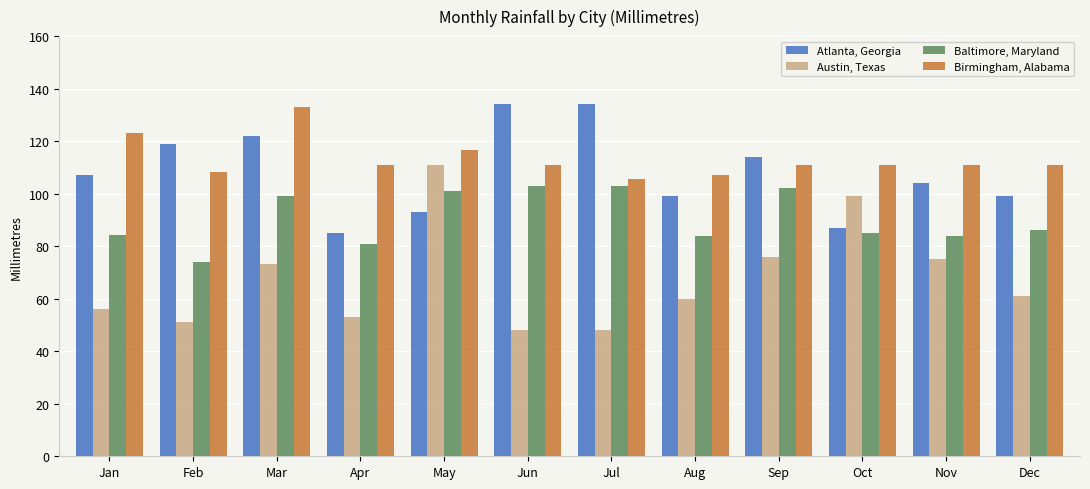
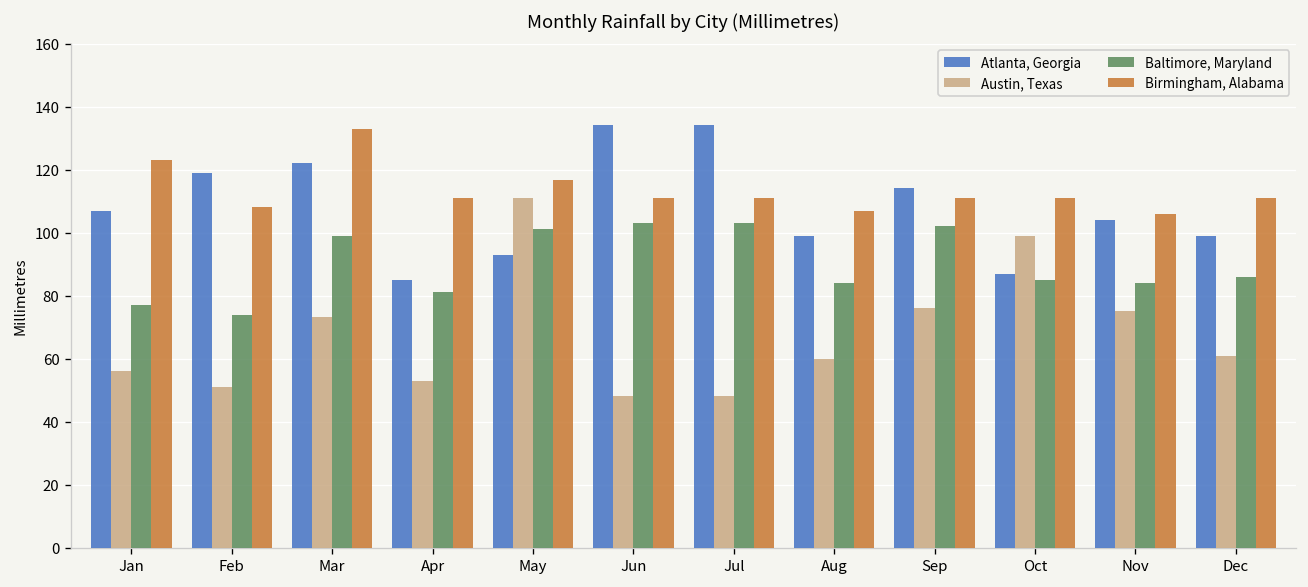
Baltimore, Maryland, Jan: 84 -> 77
Birmingham, Alabama, Jul: 106 -> 111
Birmingham, Alabama, Nov: 111 -> 106
